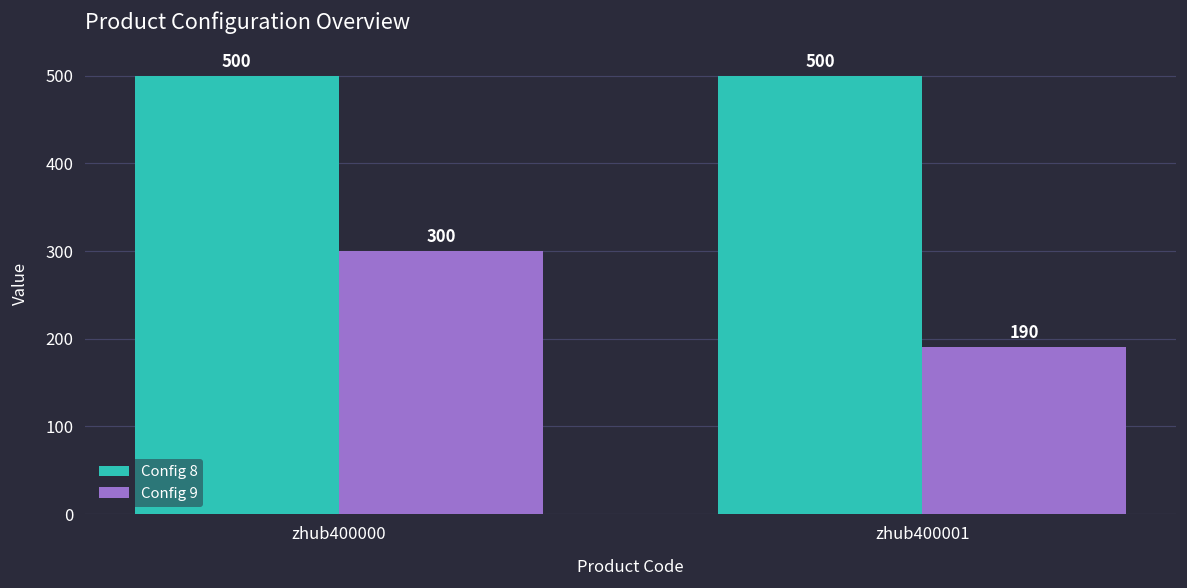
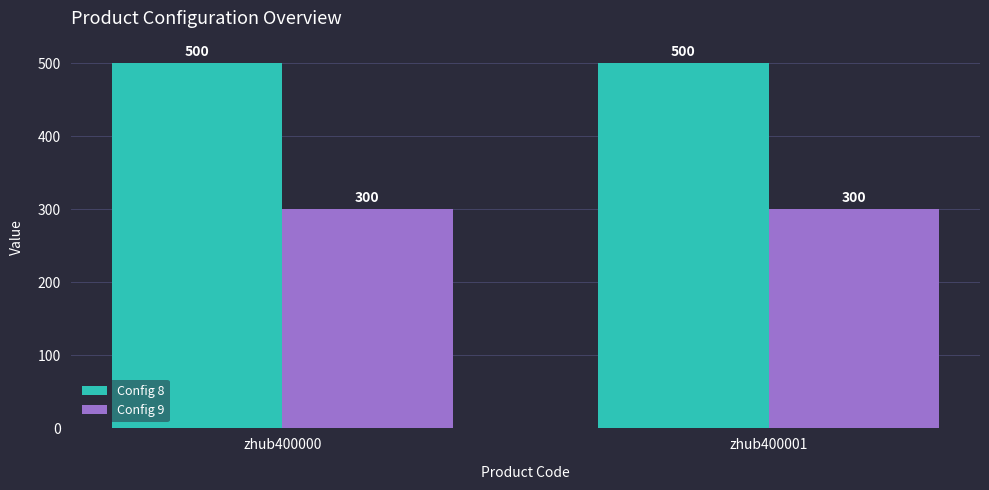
Config 9, zhub400001: 190 -> 300
